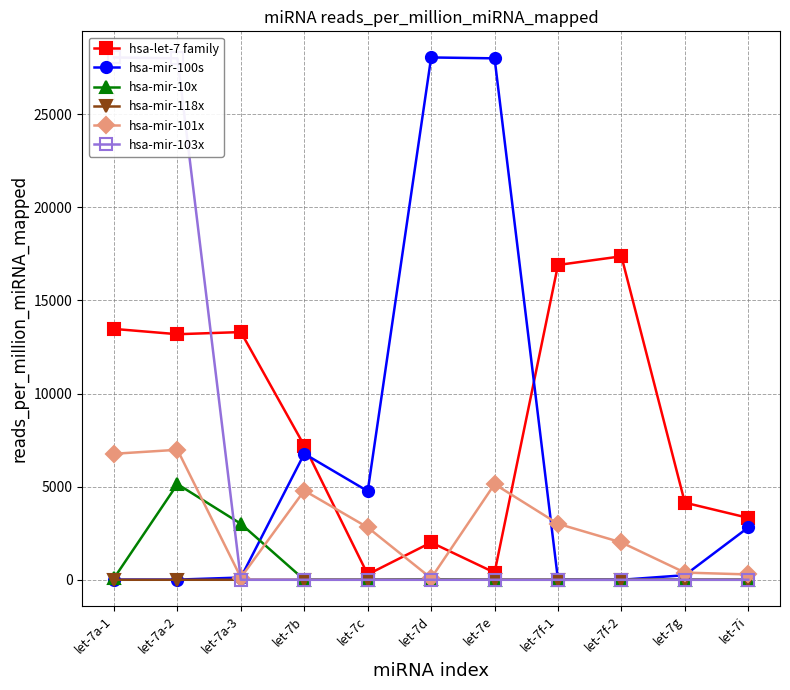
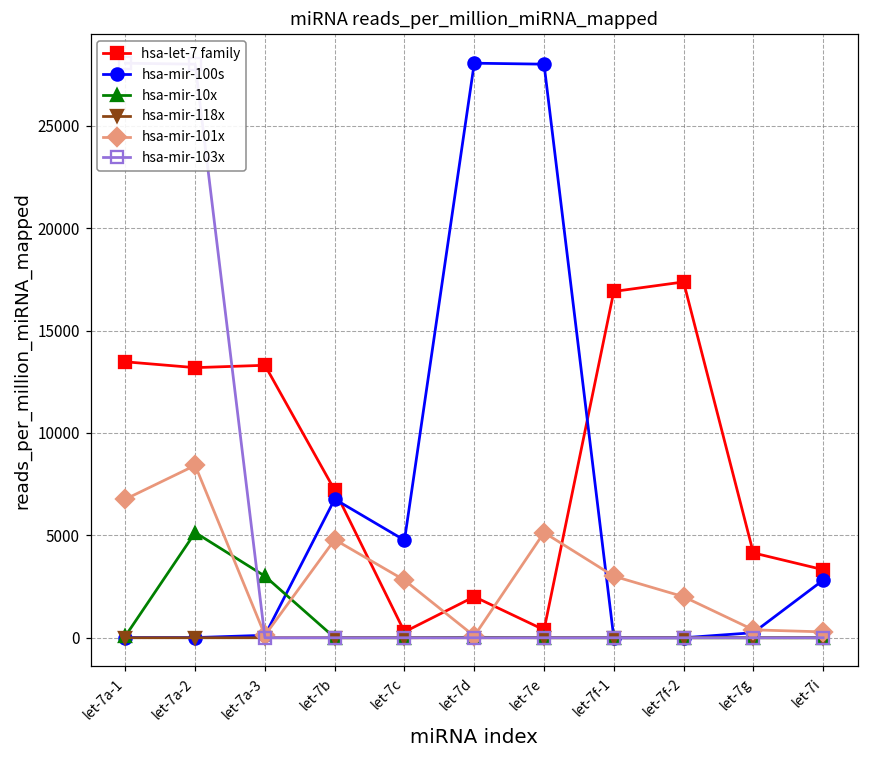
hsa-mir-101x, let-7a-2: 7000 -> 8400
